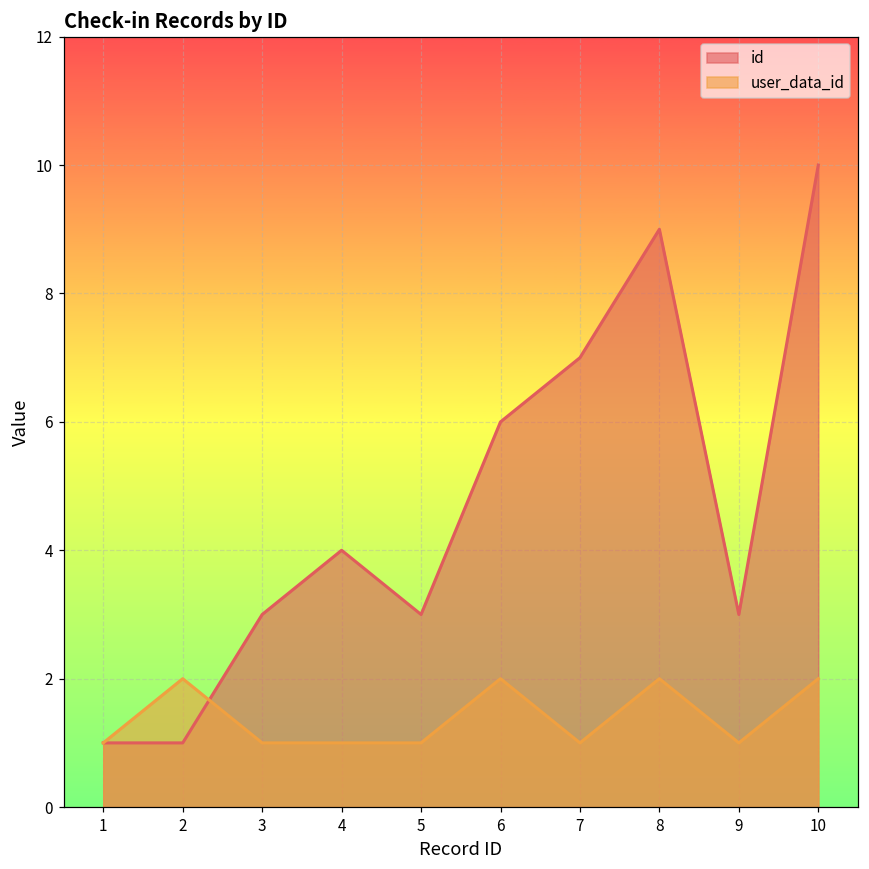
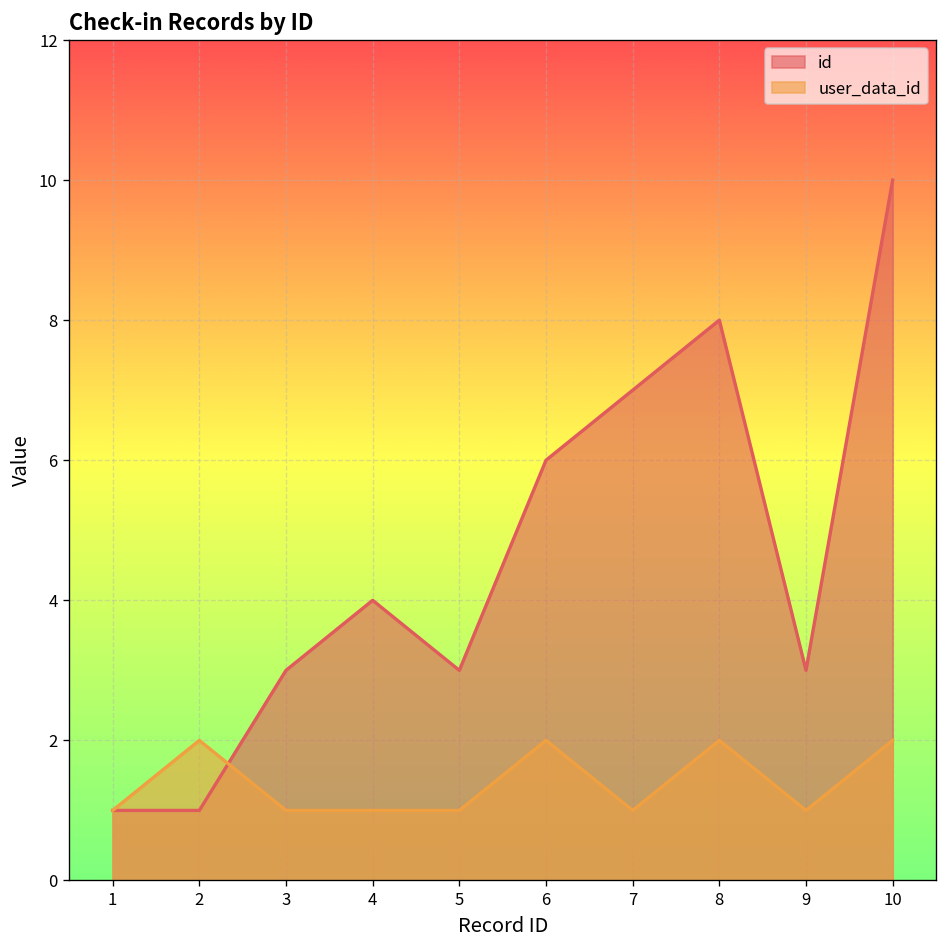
id, 8: 9 -> 8
